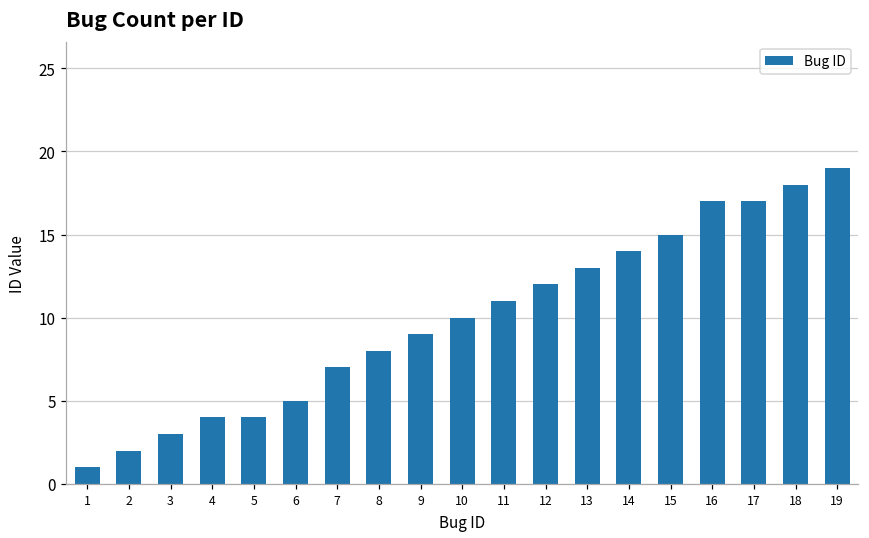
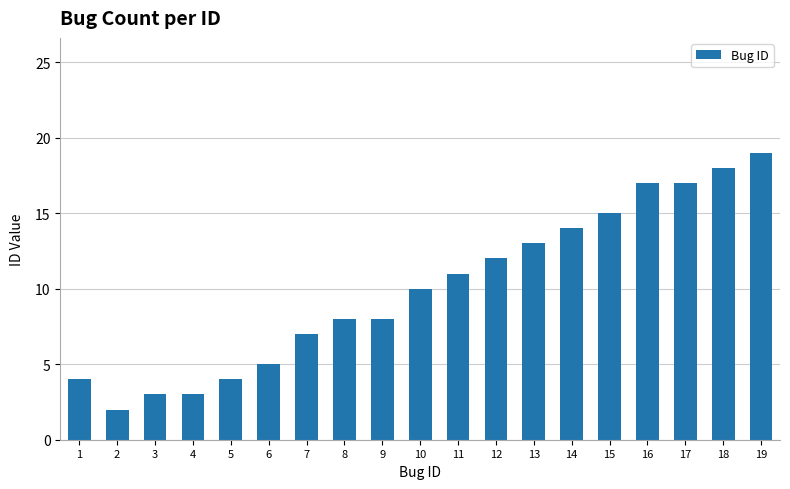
1: 1 -> 4
4: 4 -> 3
9: 9 -> 8
